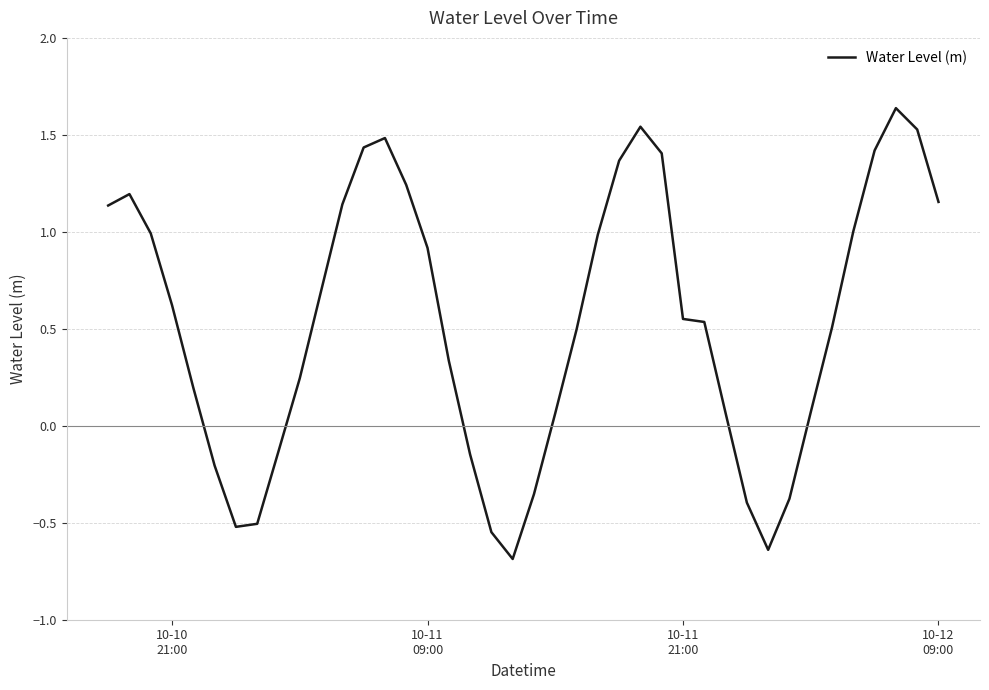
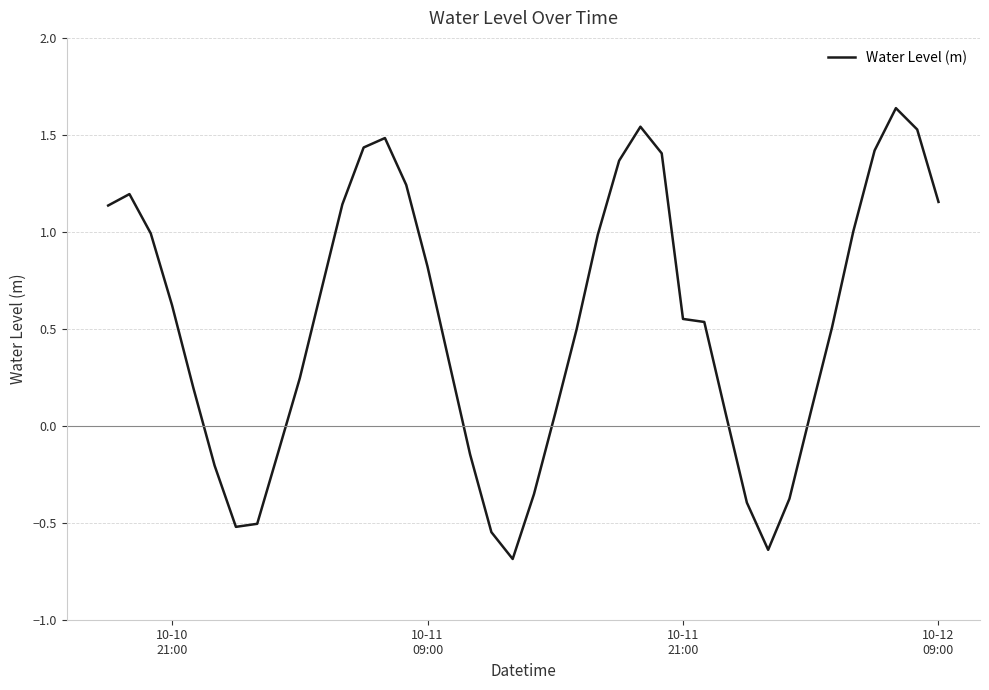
10-11 09:00: 0.92 -> 0.82
